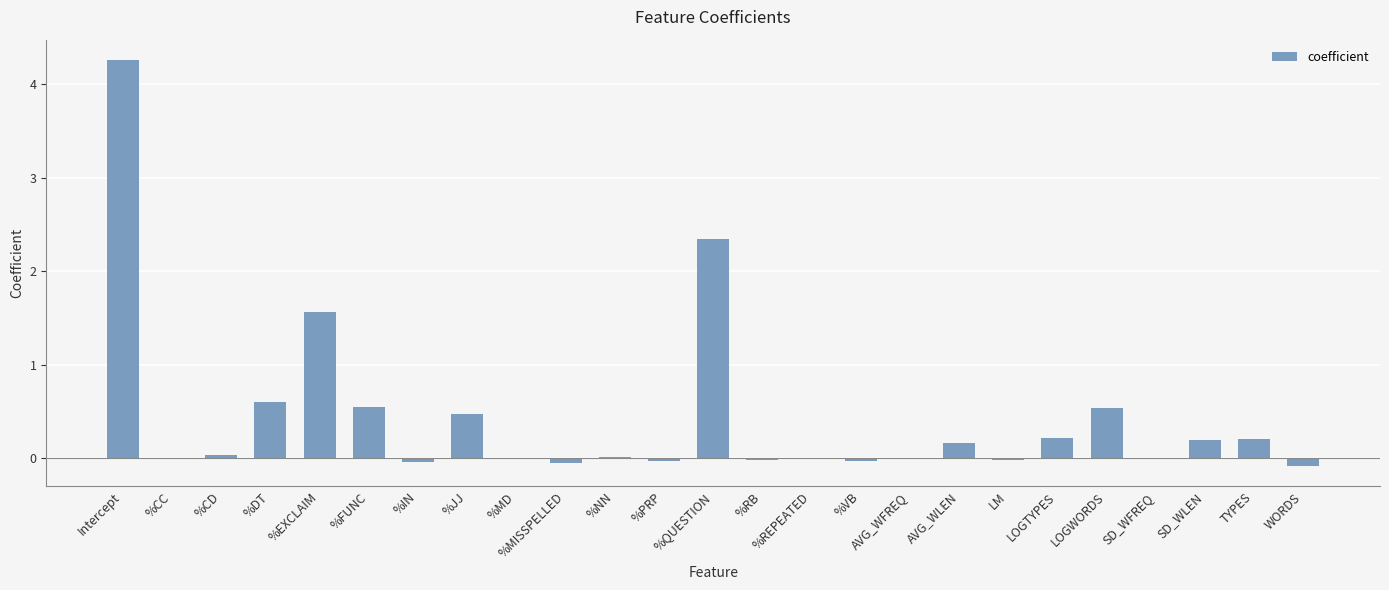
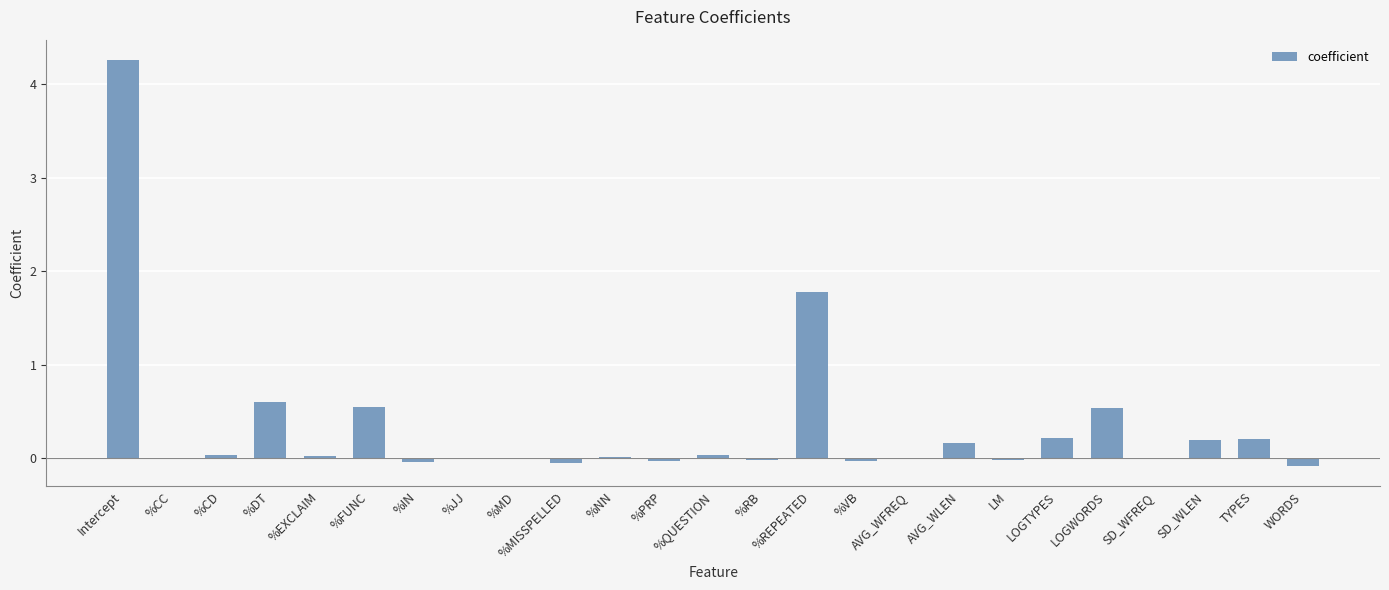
%EXCLAIM: 1.6 -> 0.0
%JJ: 0.5 -> 0.0
%QUESTION: 2.3 -> 0.0
%REPEATED: 0.0 -> 1.8
